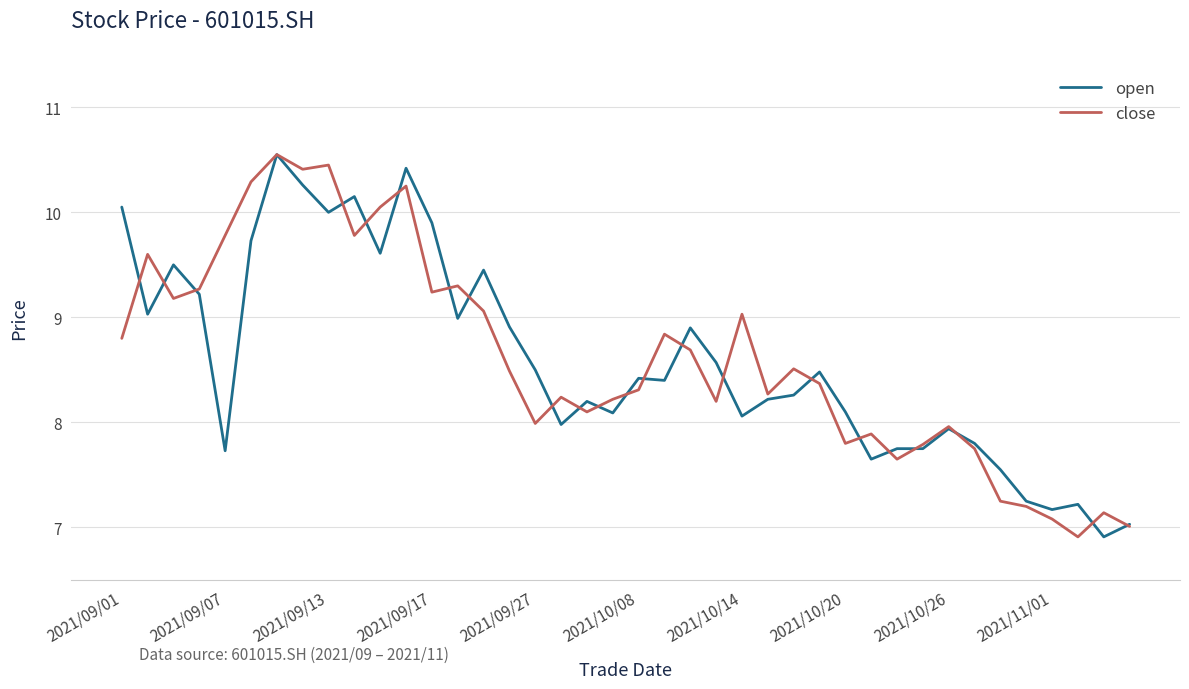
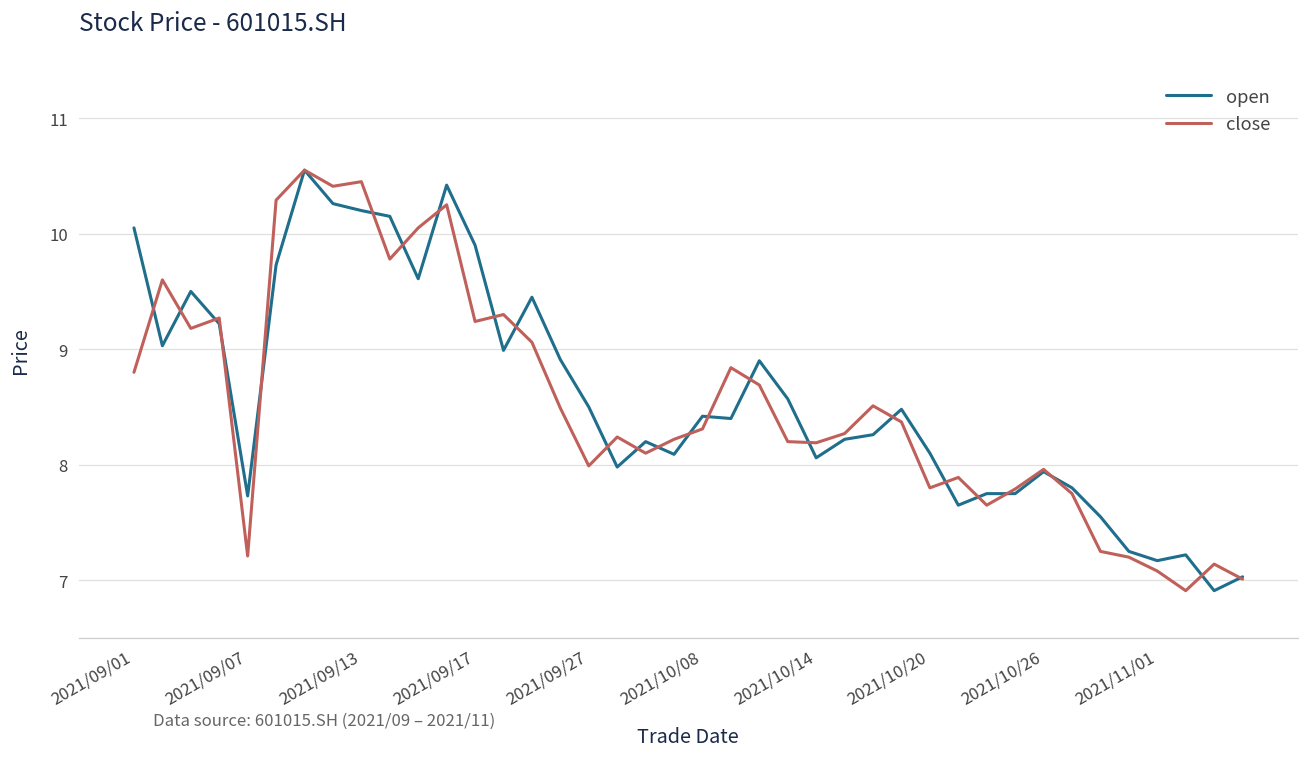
close, 2021/09/07: 9.78 -> 7.21
open, 2021/09/13: 10.0 -> 10.2
close, 2021/10/14: 9.03 -> 8.19
